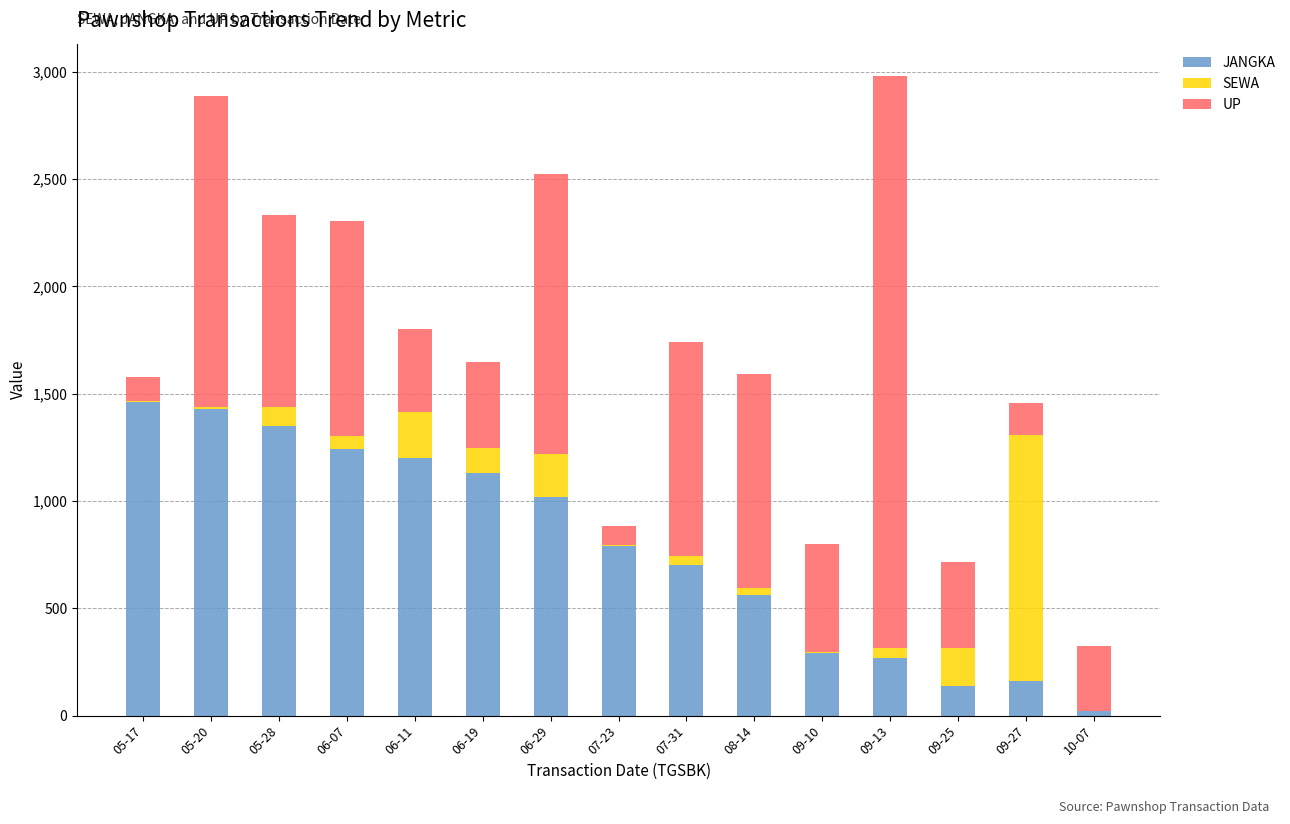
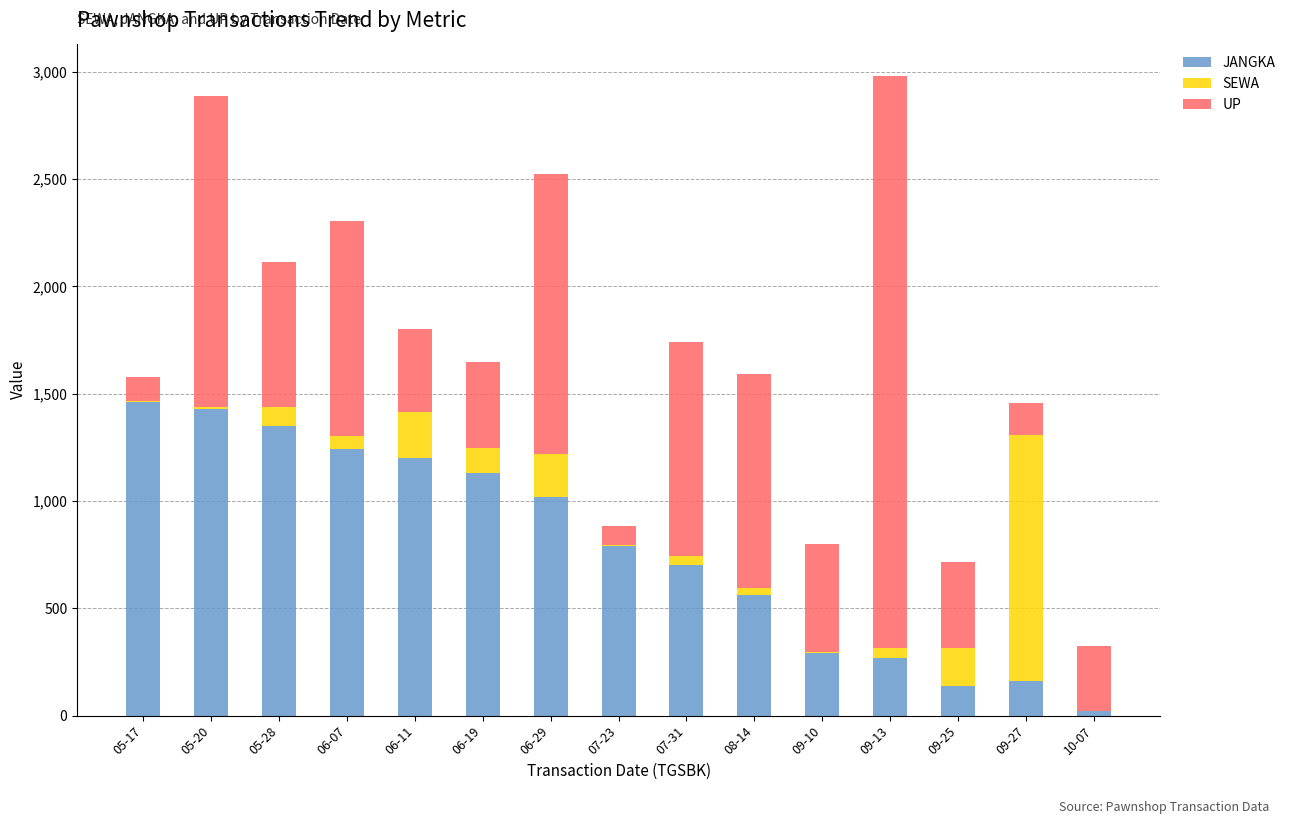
UP, 05-28: 890 -> 670
